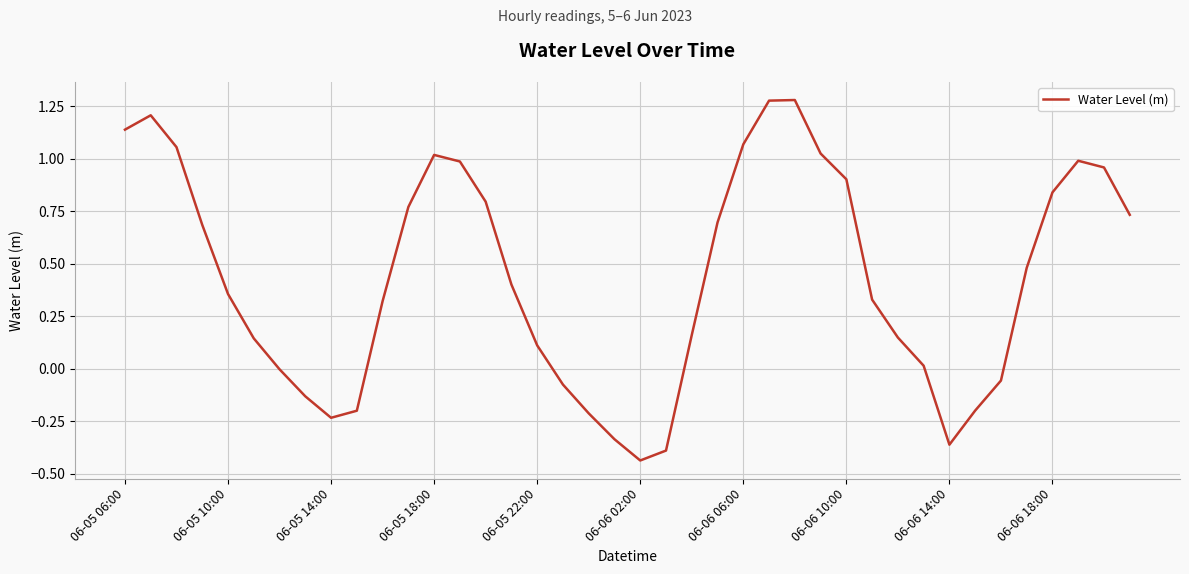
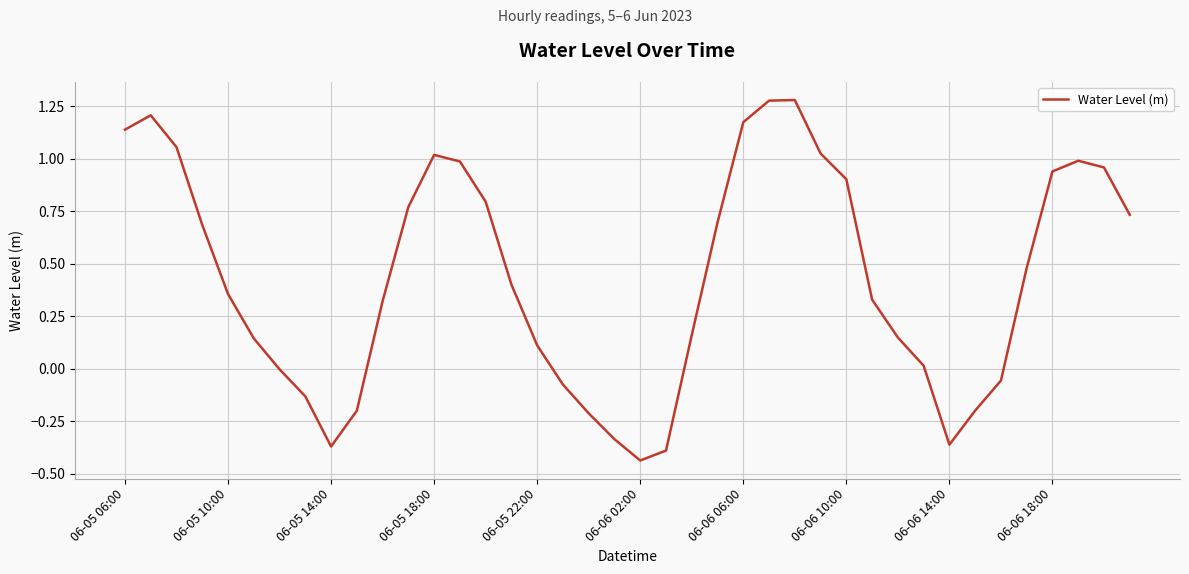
06-05 14:00: -0.23 -> -0.37
06-06 06:00: 1.07 -> 1.17
06-06 18:00: 0.84 -> 0.94
